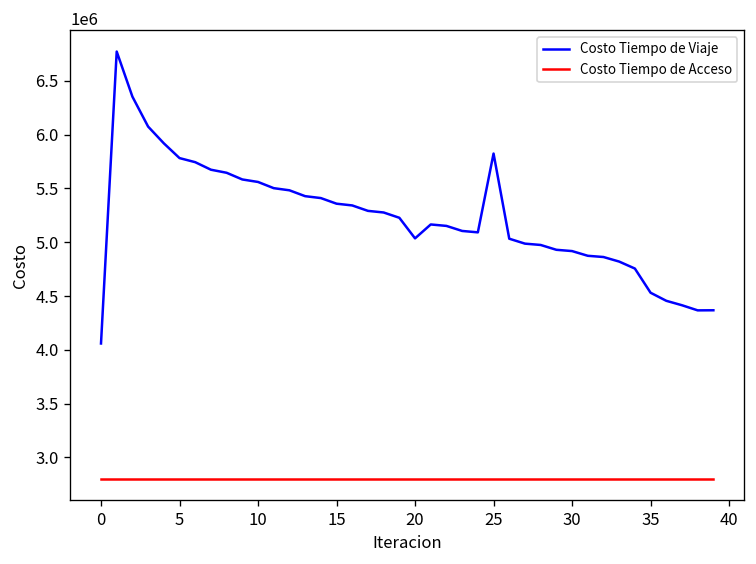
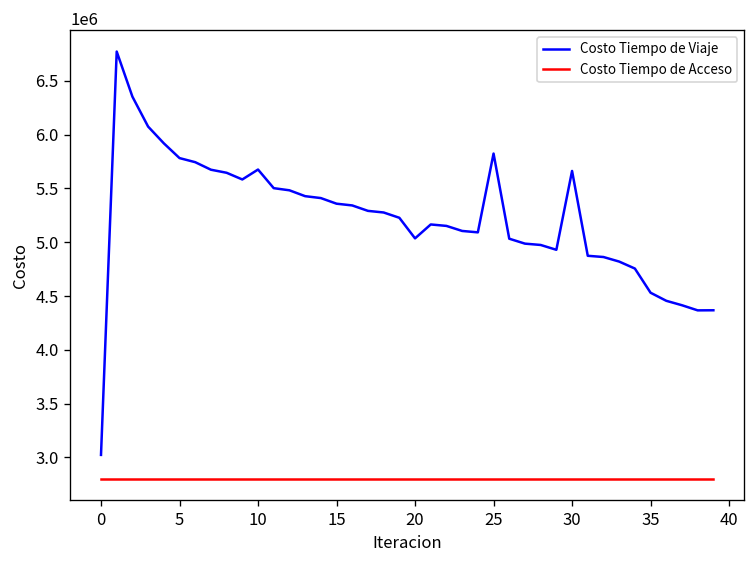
Costo Tiempo de Viaje, 0: 4100000 -> 3000000
Costo Tiempo de Viaje, 10: 5600000 -> 5700000
Costo Tiempo de Viaje, 30: 4900000 -> 5700000
